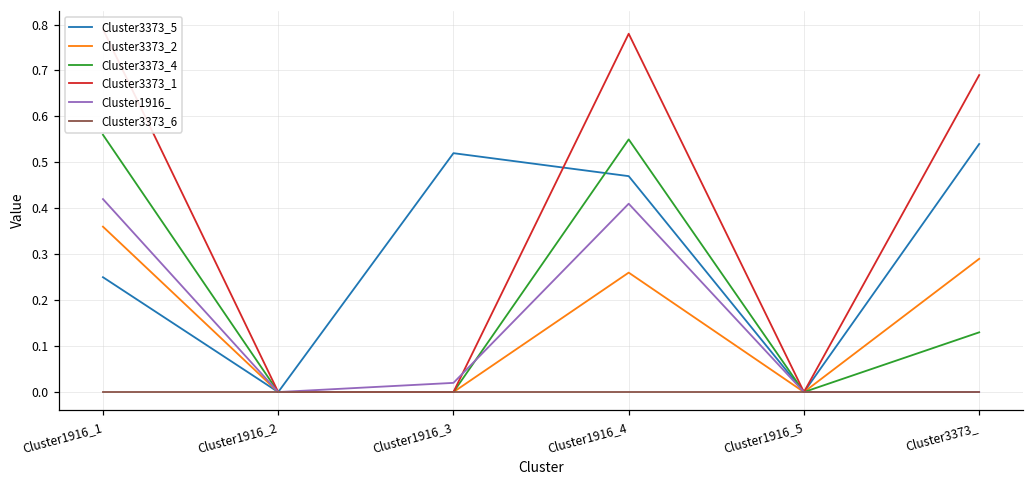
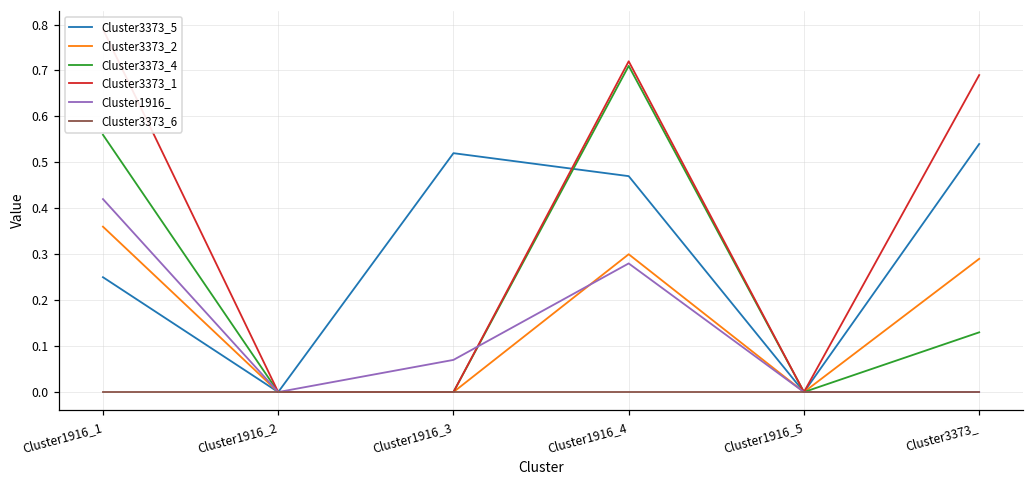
Cluster1916_, Cluster1916_3: 0.02 -> 0.07
Cluster3373_2, Cluster1916_4: 0.26 -> 0.30
Cluster3373_4, Cluster1916_4: 0.55 -> 0.71
Cluster3373_1, Cluster1916_4: 0.78 -> 0.72
Cluster1916_, Cluster1916_4: 0.41 -> 0.28
